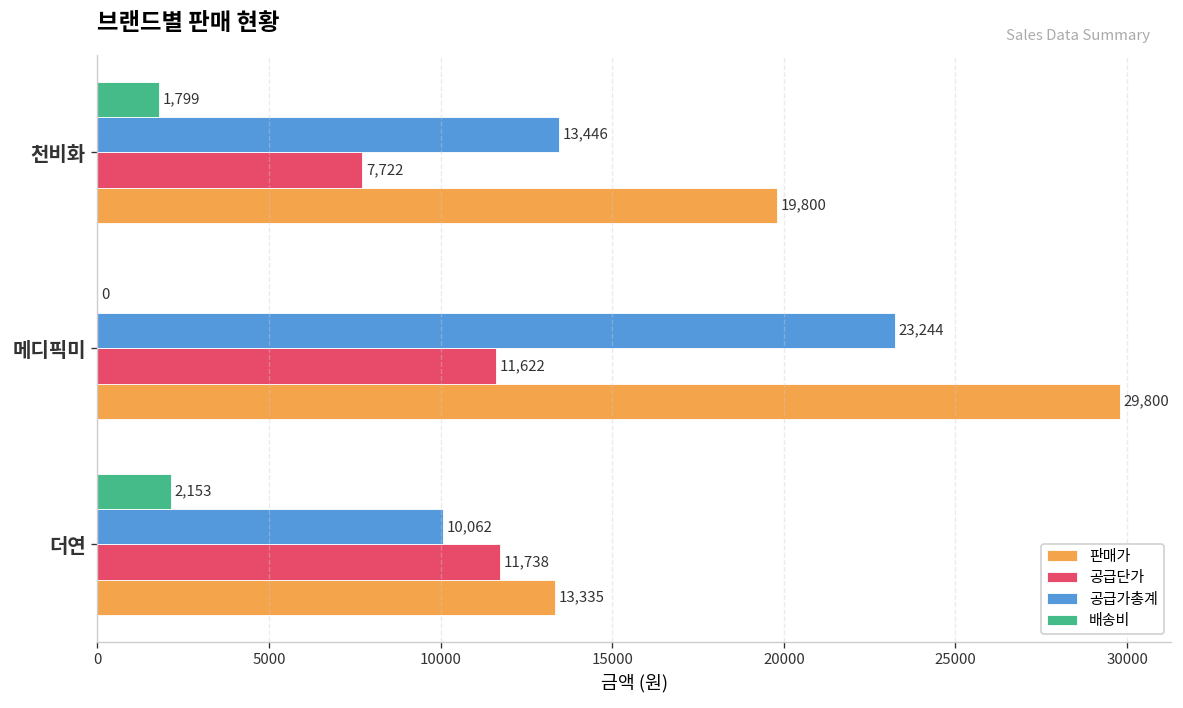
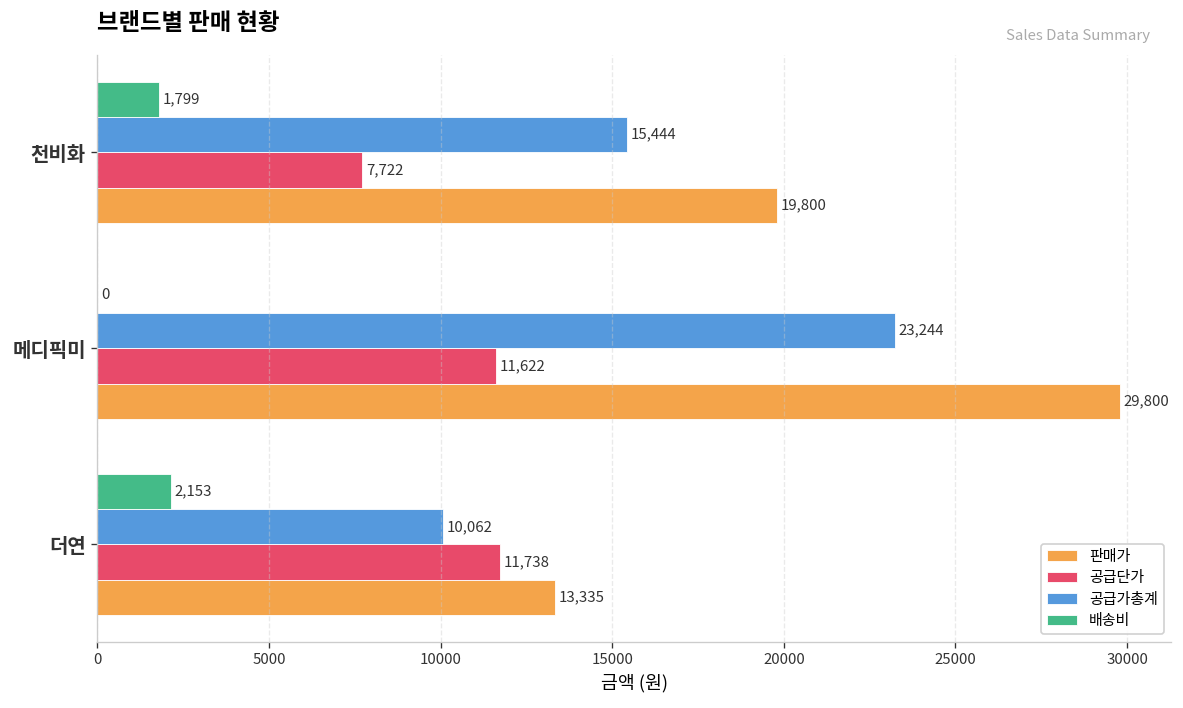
공급가총계, 천비화: 13,446 -> 15,444
